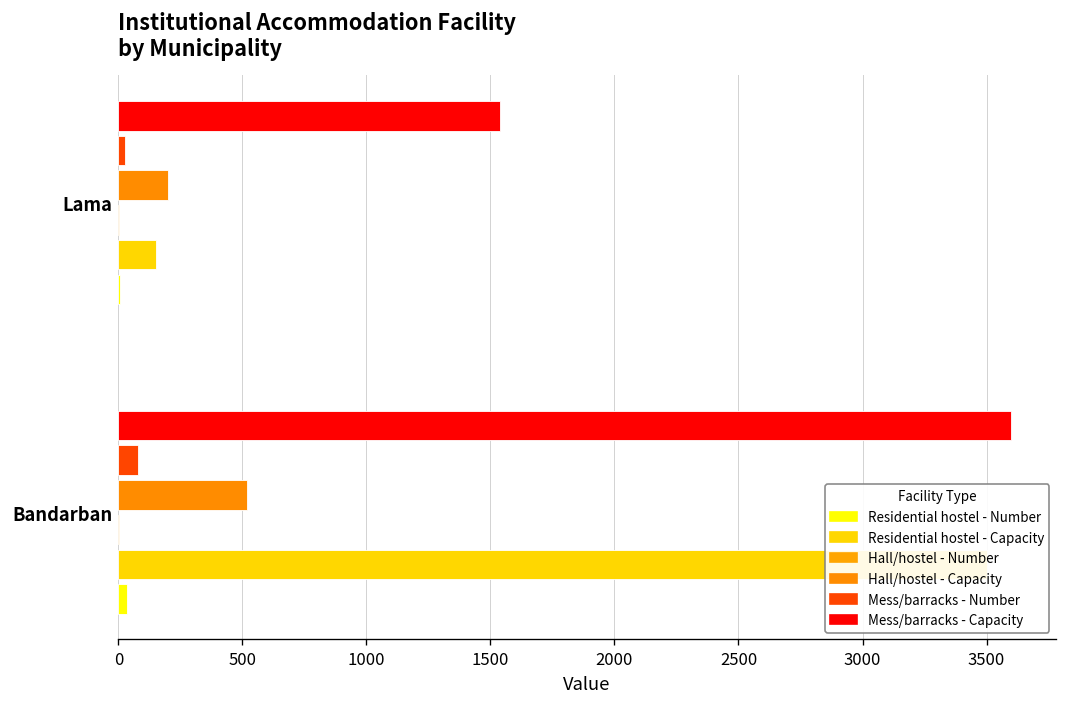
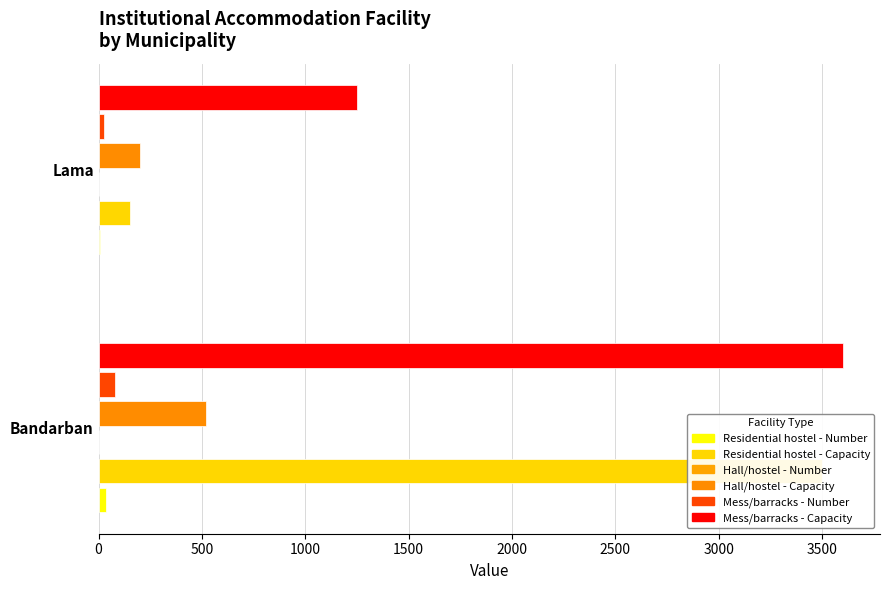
Mess/barracks - Capacity, Lama: 1540 -> 1250
